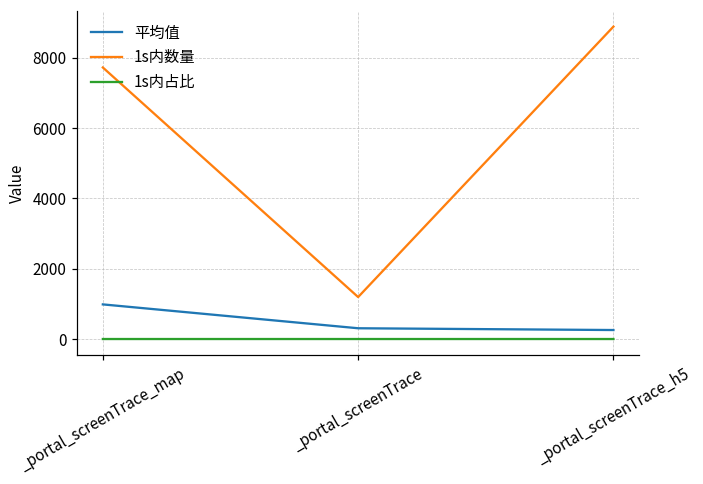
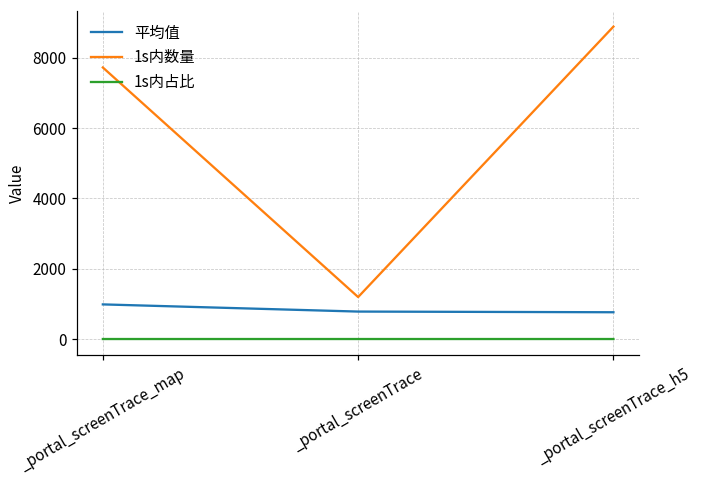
平均值, _portal_screenTrace: 300 -> 800
平均值, _portal_screenTrace_h5: 300 -> 800
